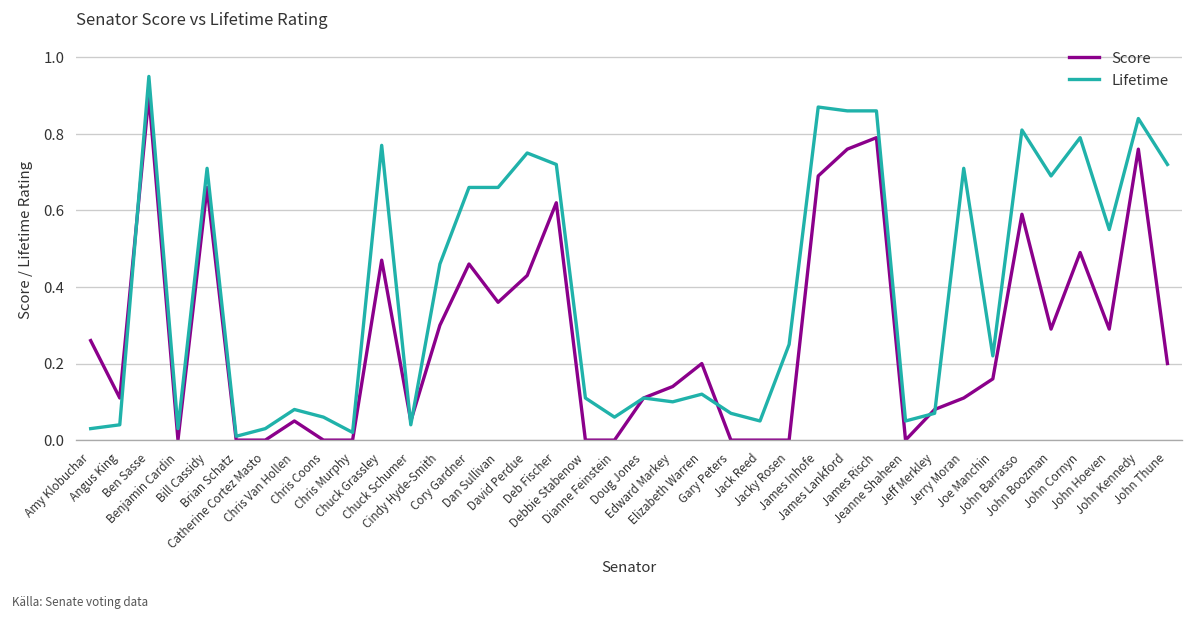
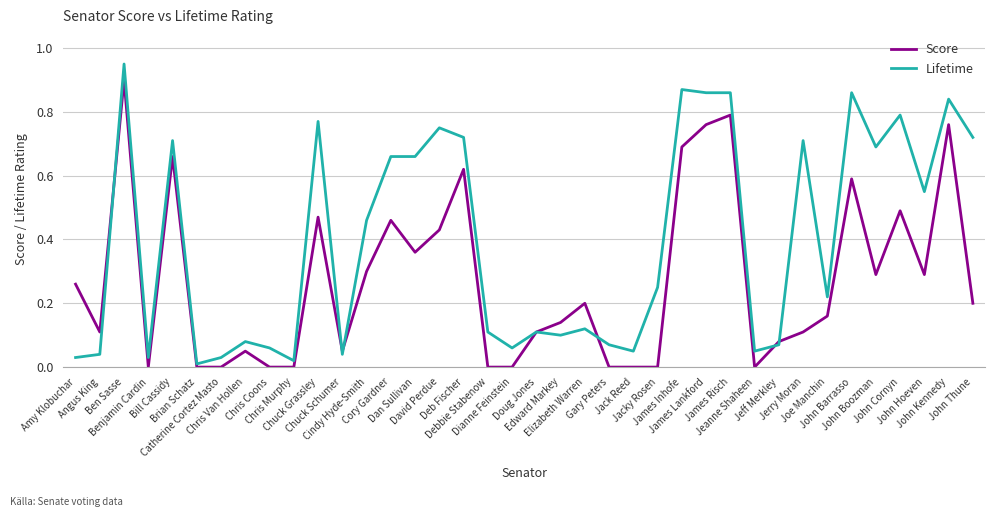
Lifetime, John Barrasso: 0.81 -> 0.86
